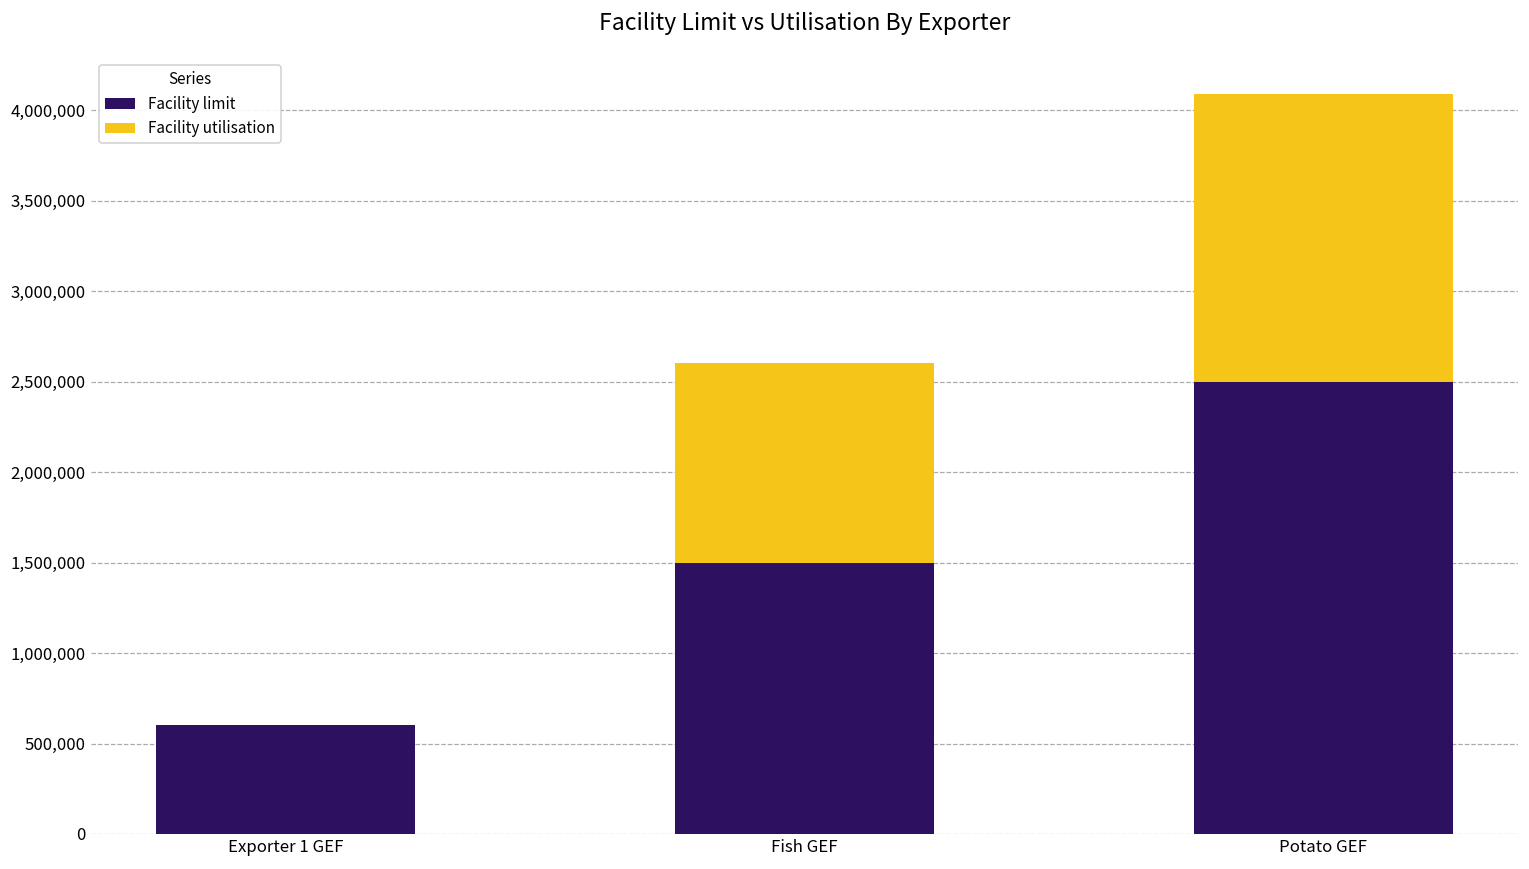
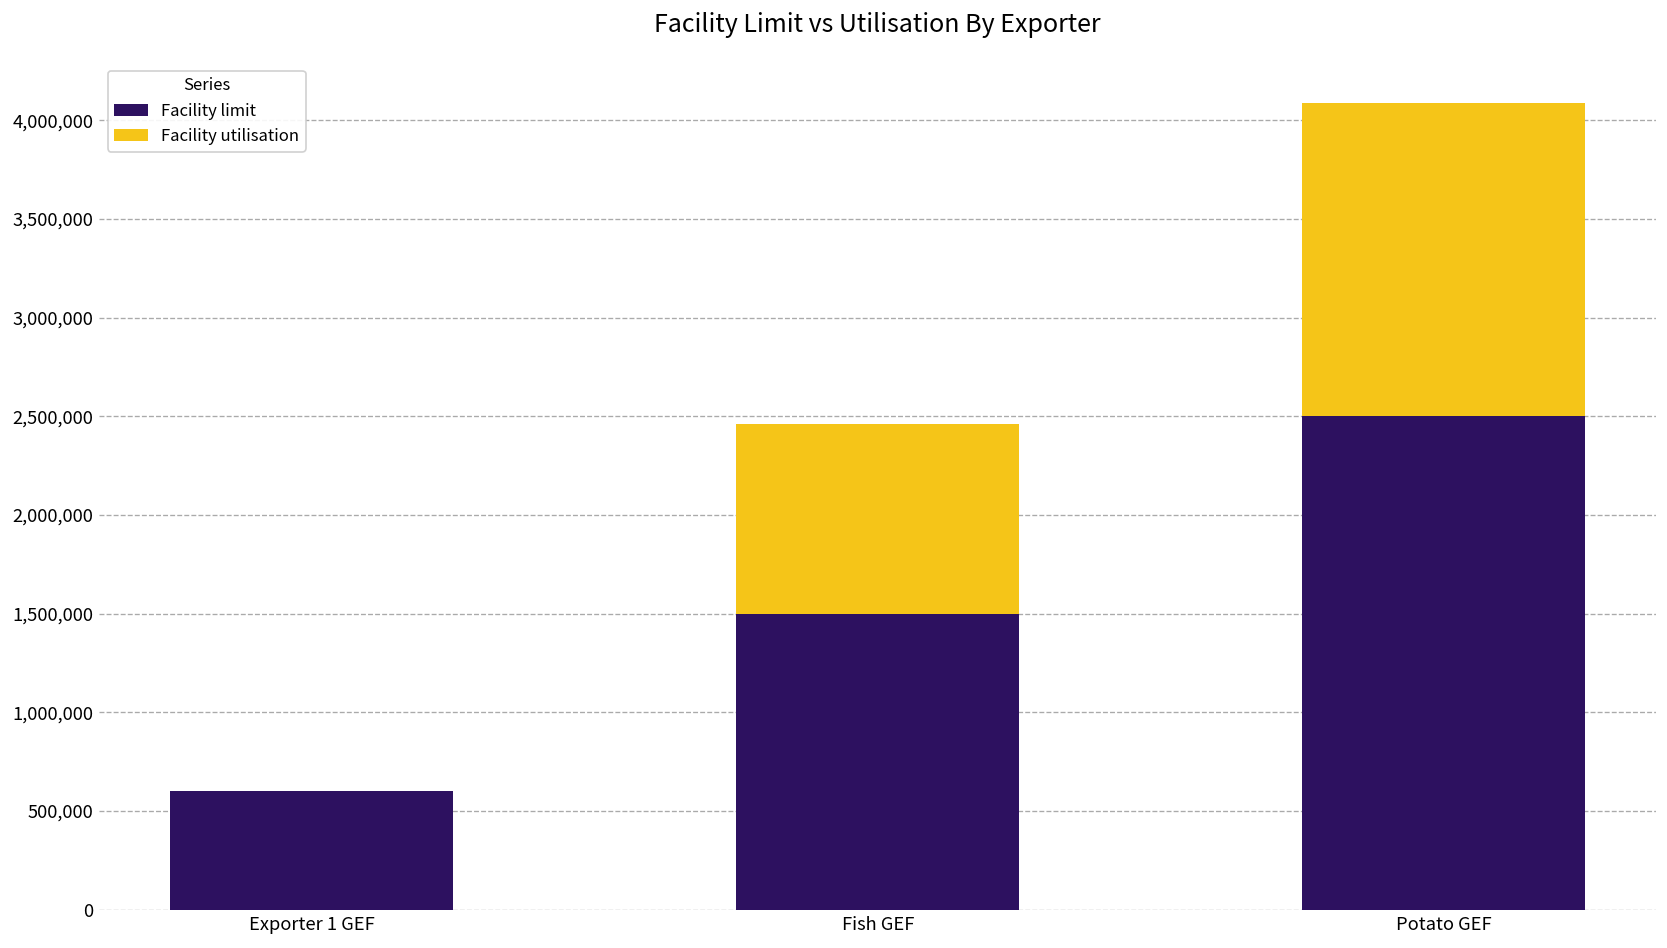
Facility utilisation, Fish GEF: 1,100,000 -> 960,000
